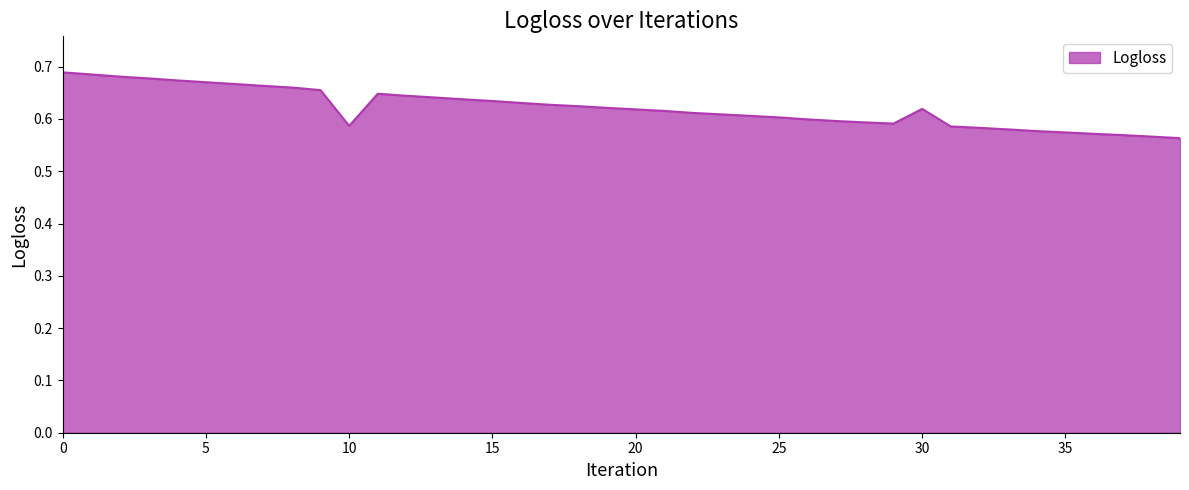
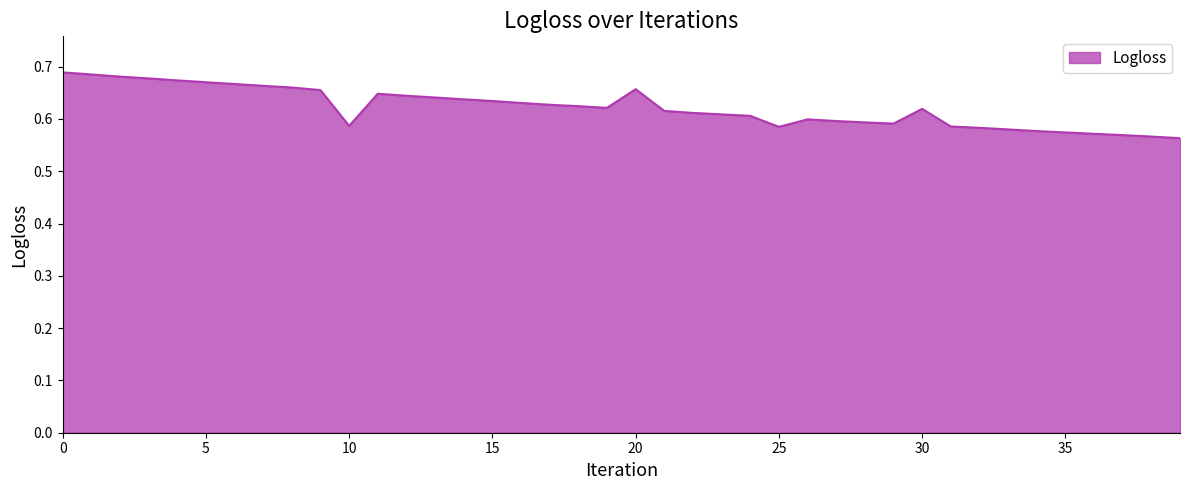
20: 0.62 -> 0.66
25: 0.60 -> 0.58
